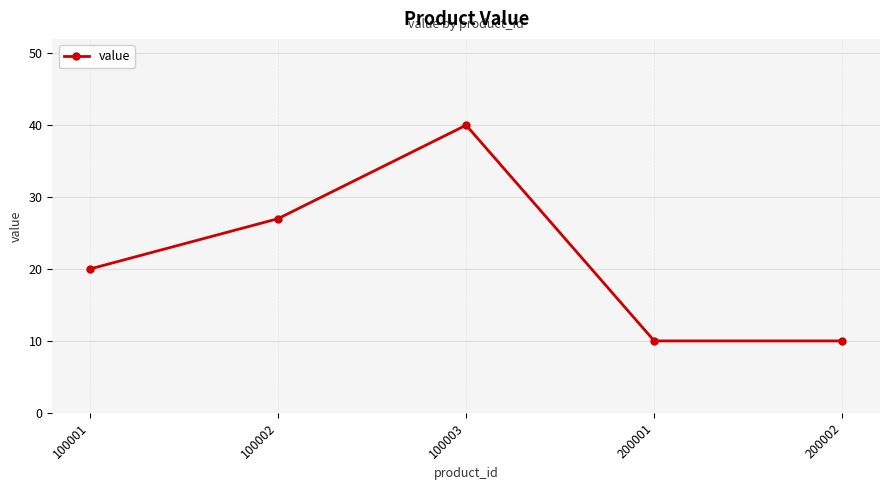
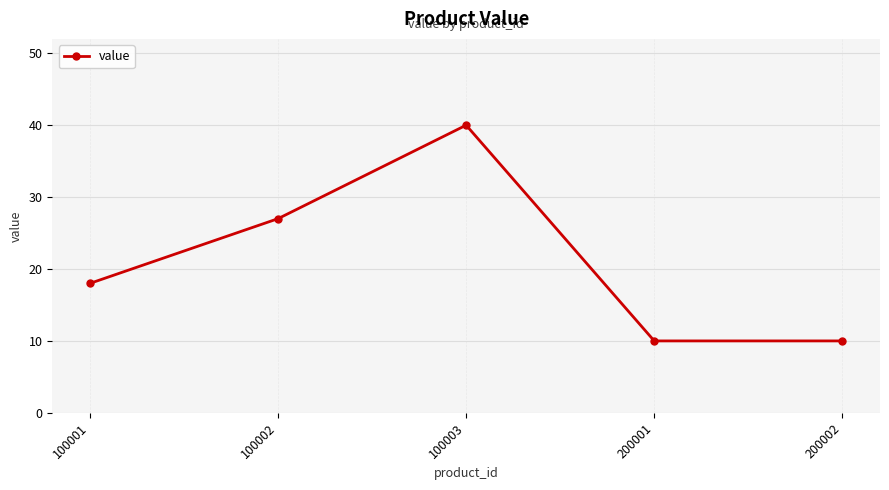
100001: 20 -> 18
